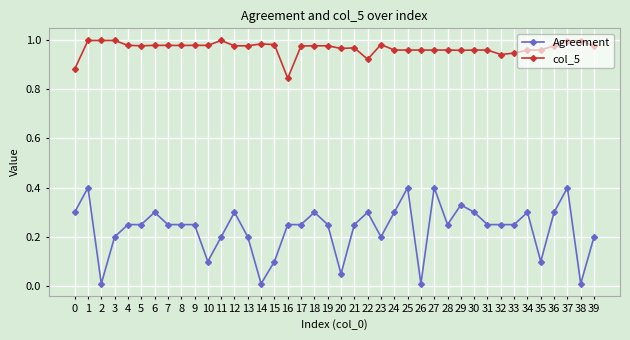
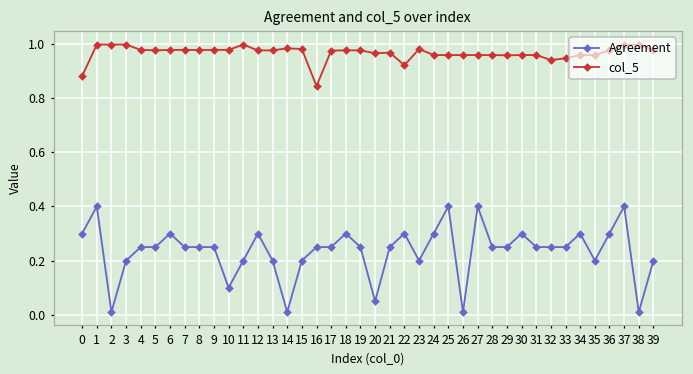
Agreement, 15: 0.1 -> 0.2
Agreement, 29: 0.33 -> 0.25
Agreement, 35: 0.1 -> 0.2
